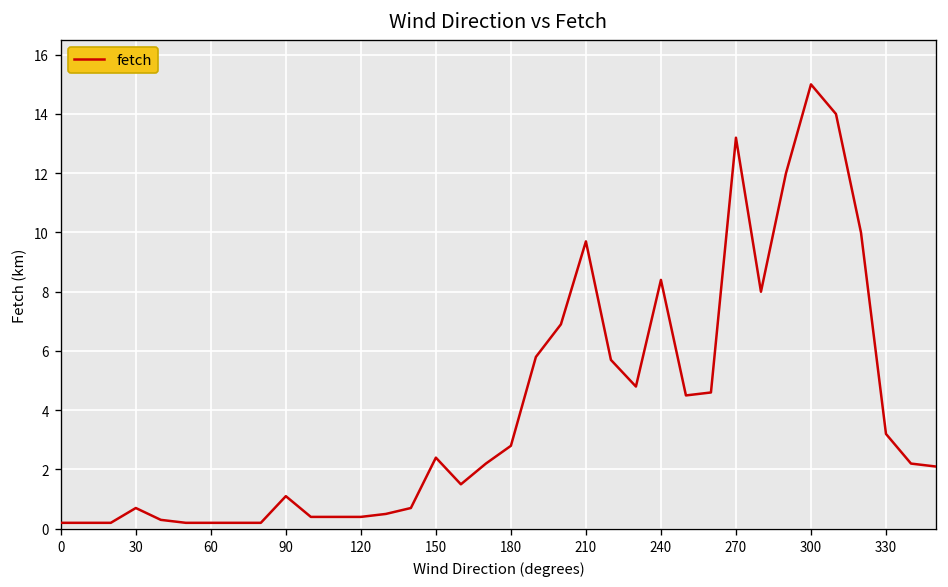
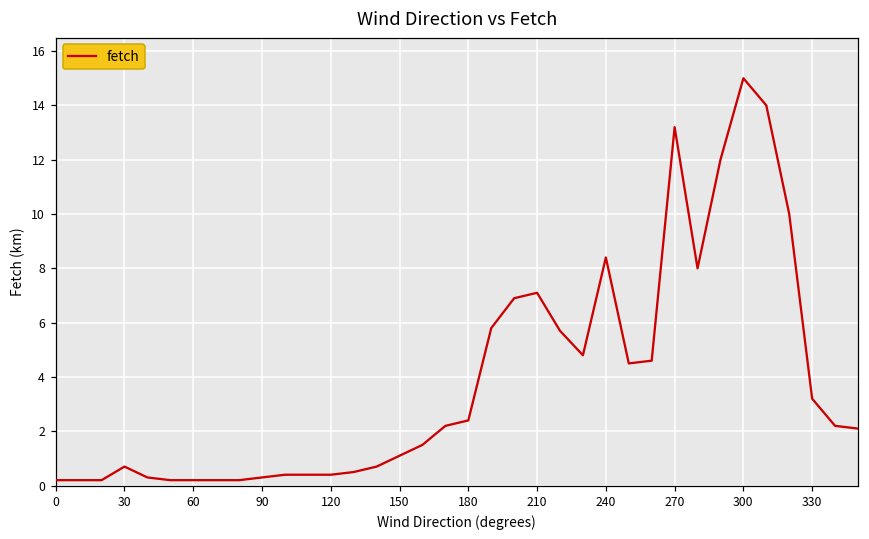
90: 1.1 -> 0.3
150: 2.4 -> 1.1
180: 2.8 -> 2.4
210: 9.7 -> 7.1
